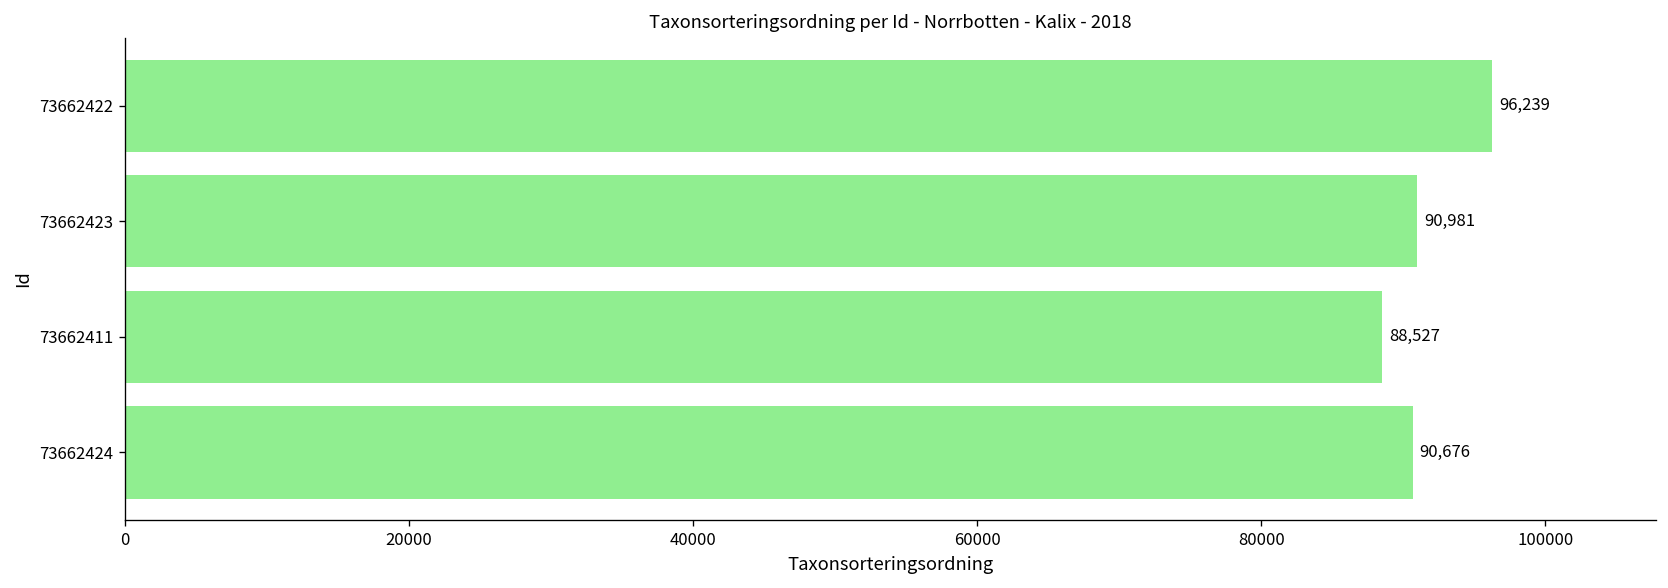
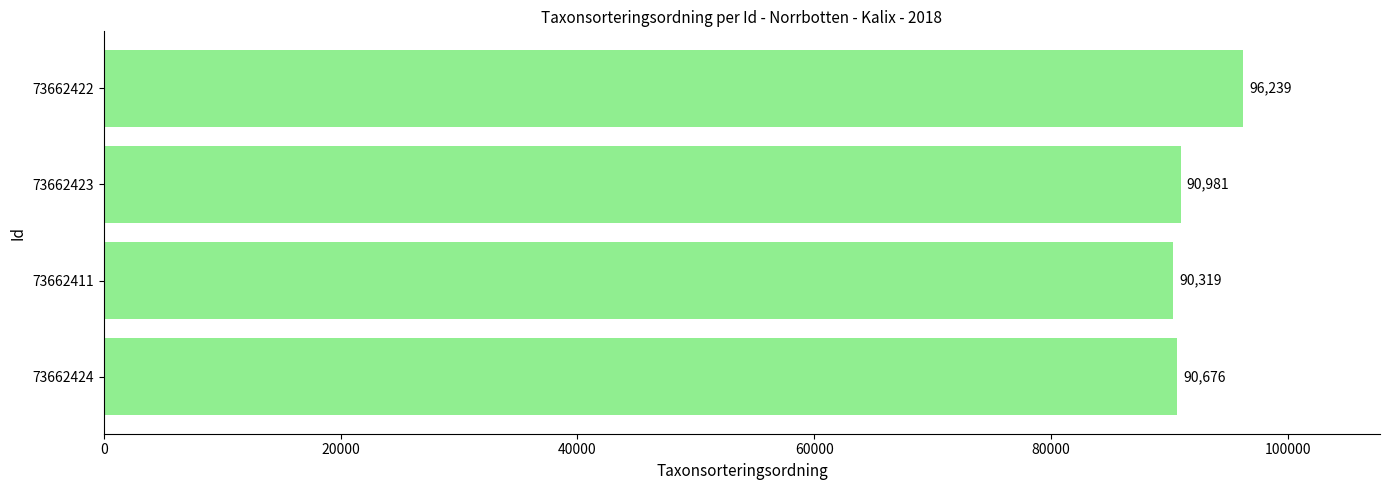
73662411: 88,527 -> 90,319
